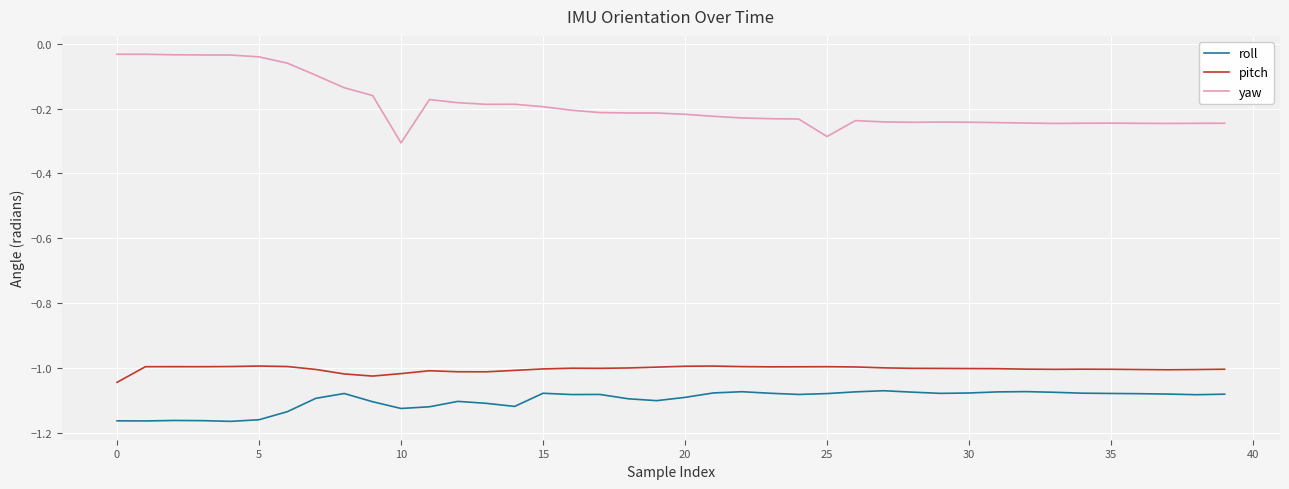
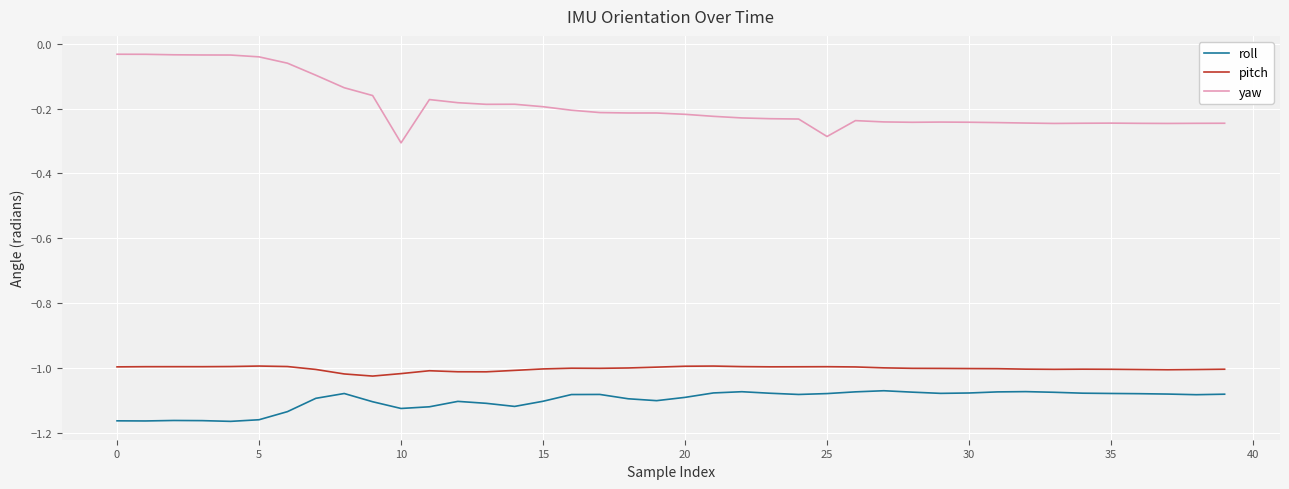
pitch, 0: -1.04 -> -1.00
roll, 15: -1.08 -> -1.10
